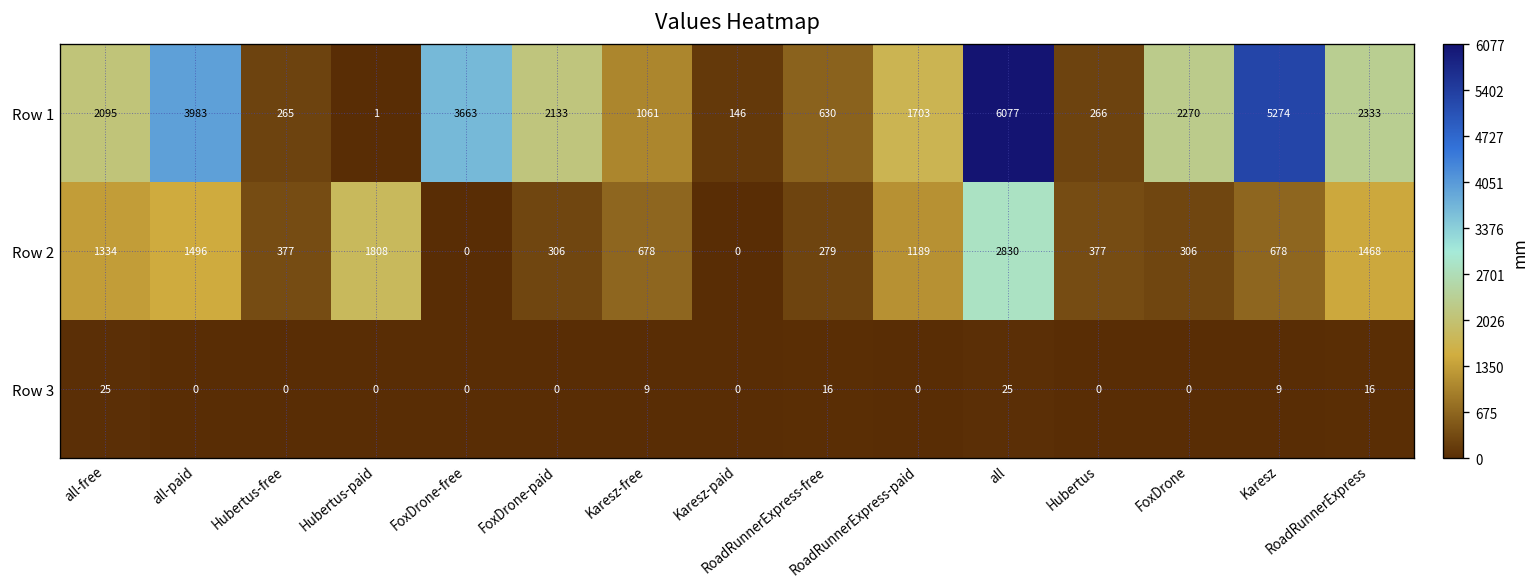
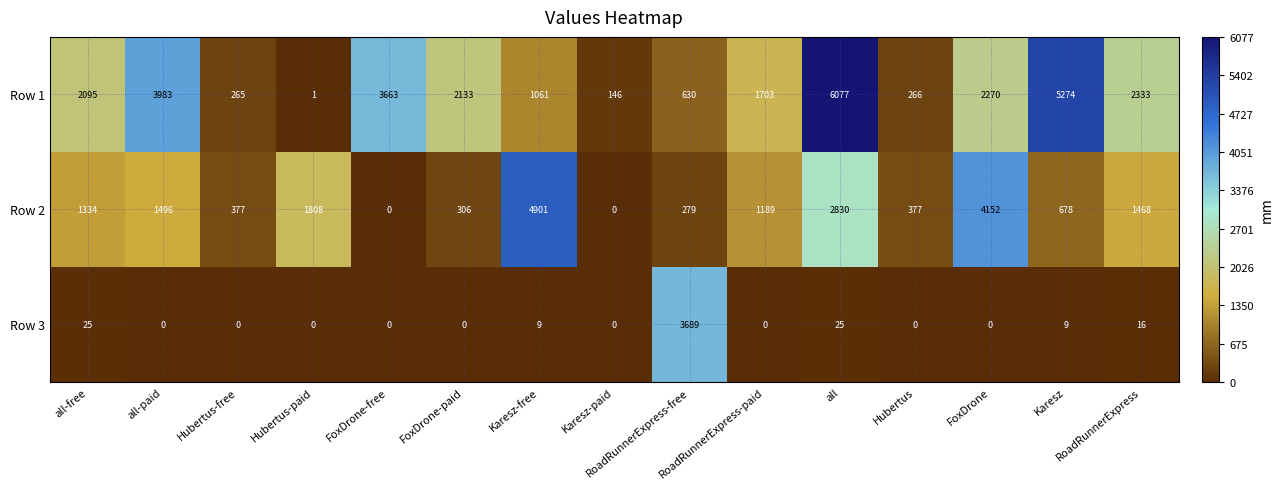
Row 2, Karesz-free: 678 -> 4901
Row 2, FoxDrone: 306 -> 4152
Row 3, RoadRunnerExpress-free: 16 -> 3689
